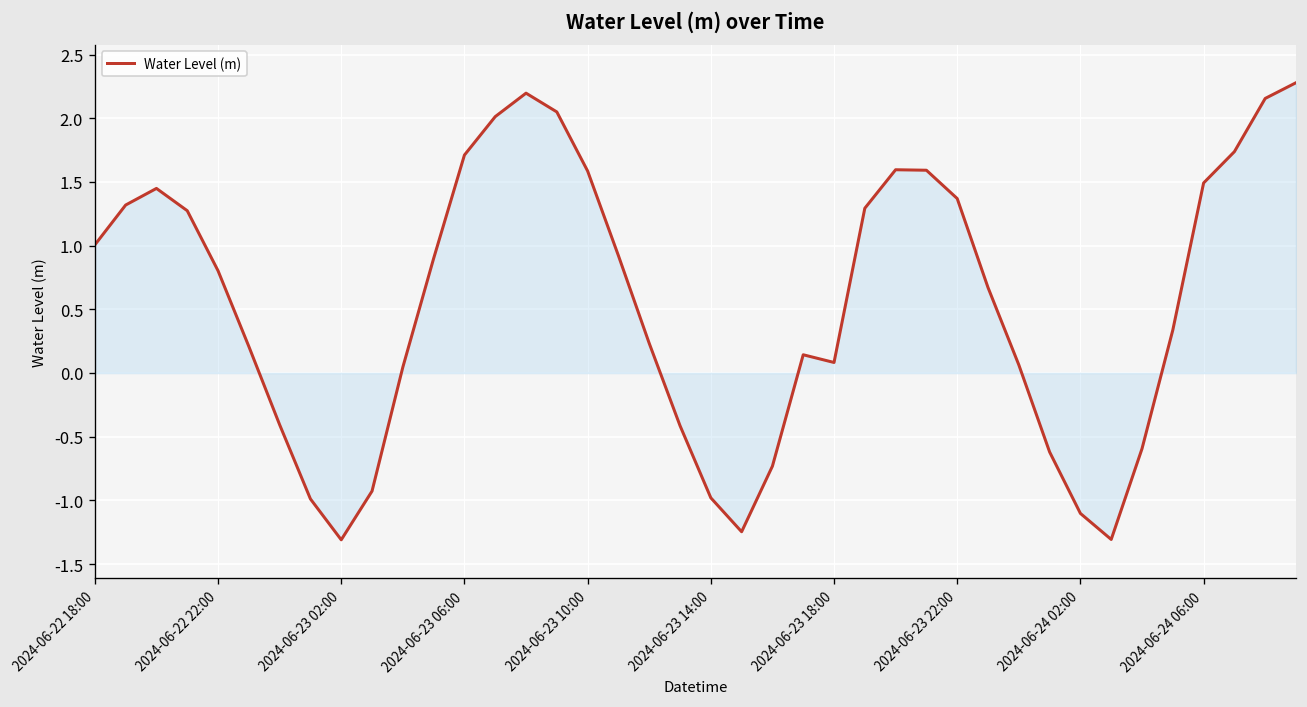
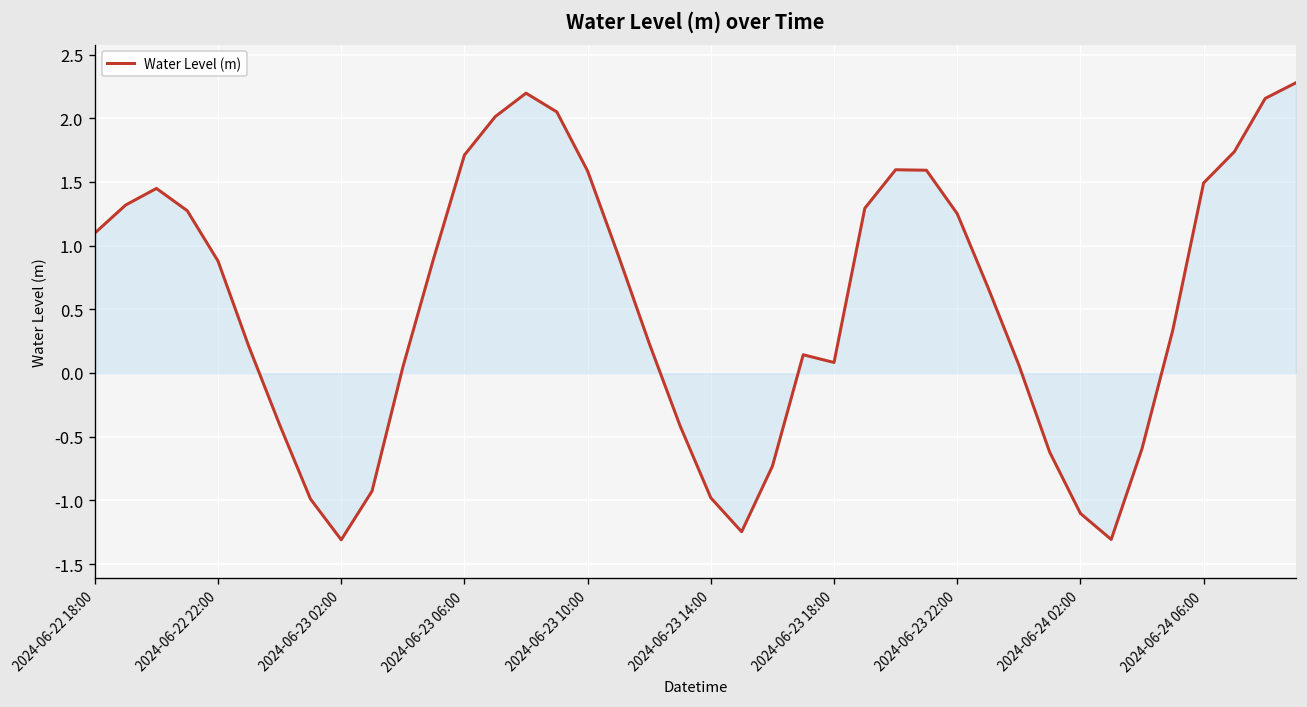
Water Level (m), 2024-06-22 18:00: 1.01 -> 1.10
Water Level (m), 2024-06-22 22:00: 0.80 -> 0.88
Water Level (m), 2024-06-23 22:00: 1.37 -> 1.25
